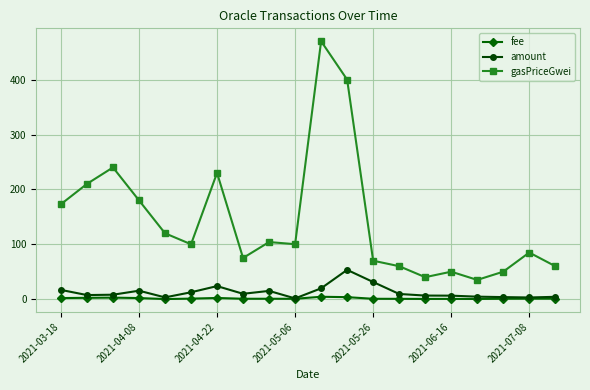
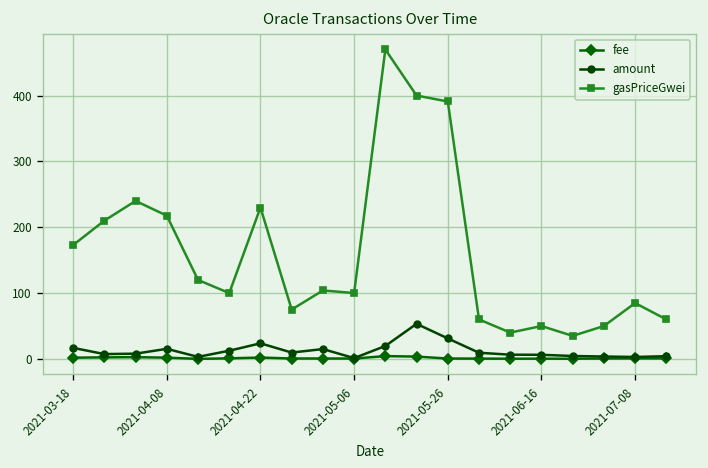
gasPriceGwei, 2021-04-08: 180 -> 220
gasPriceGwei, 2021-05-26: 70 -> 390
